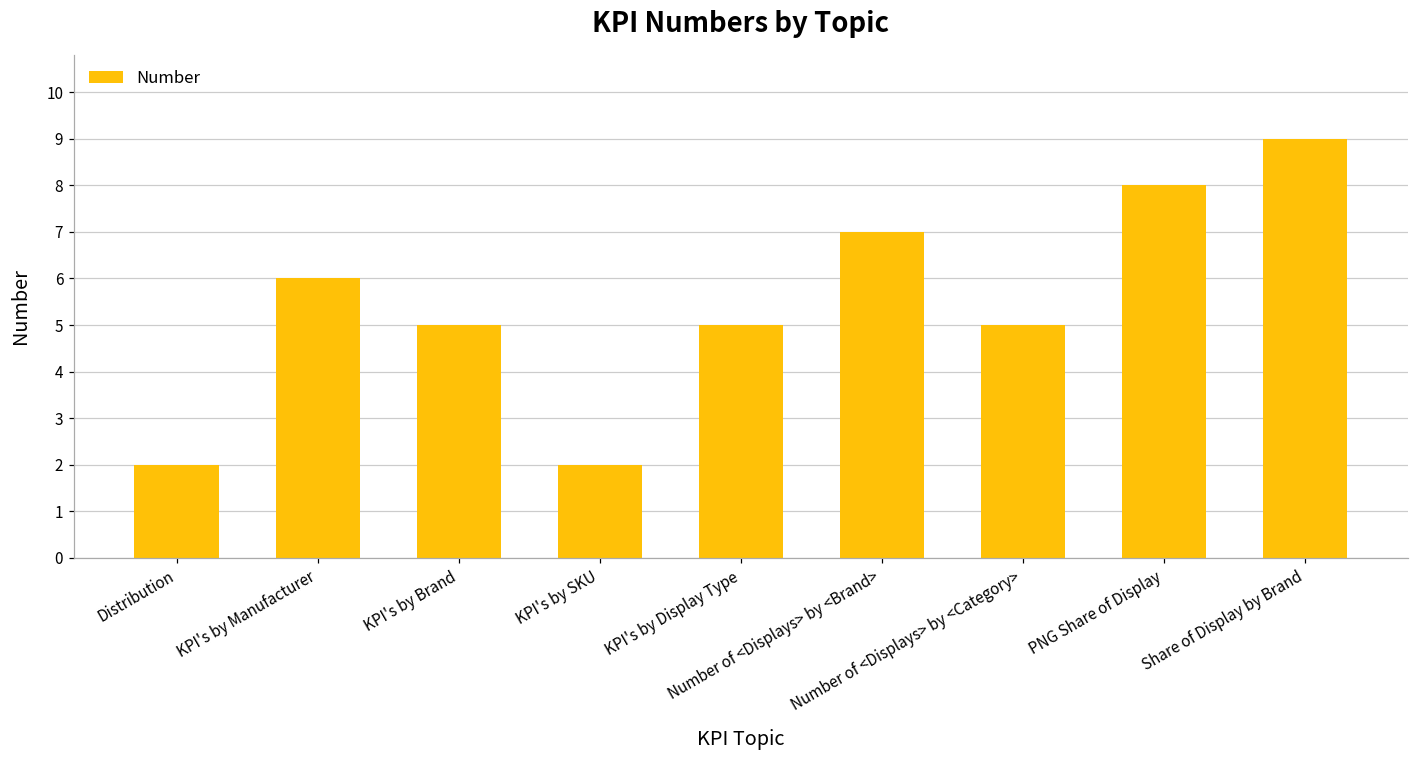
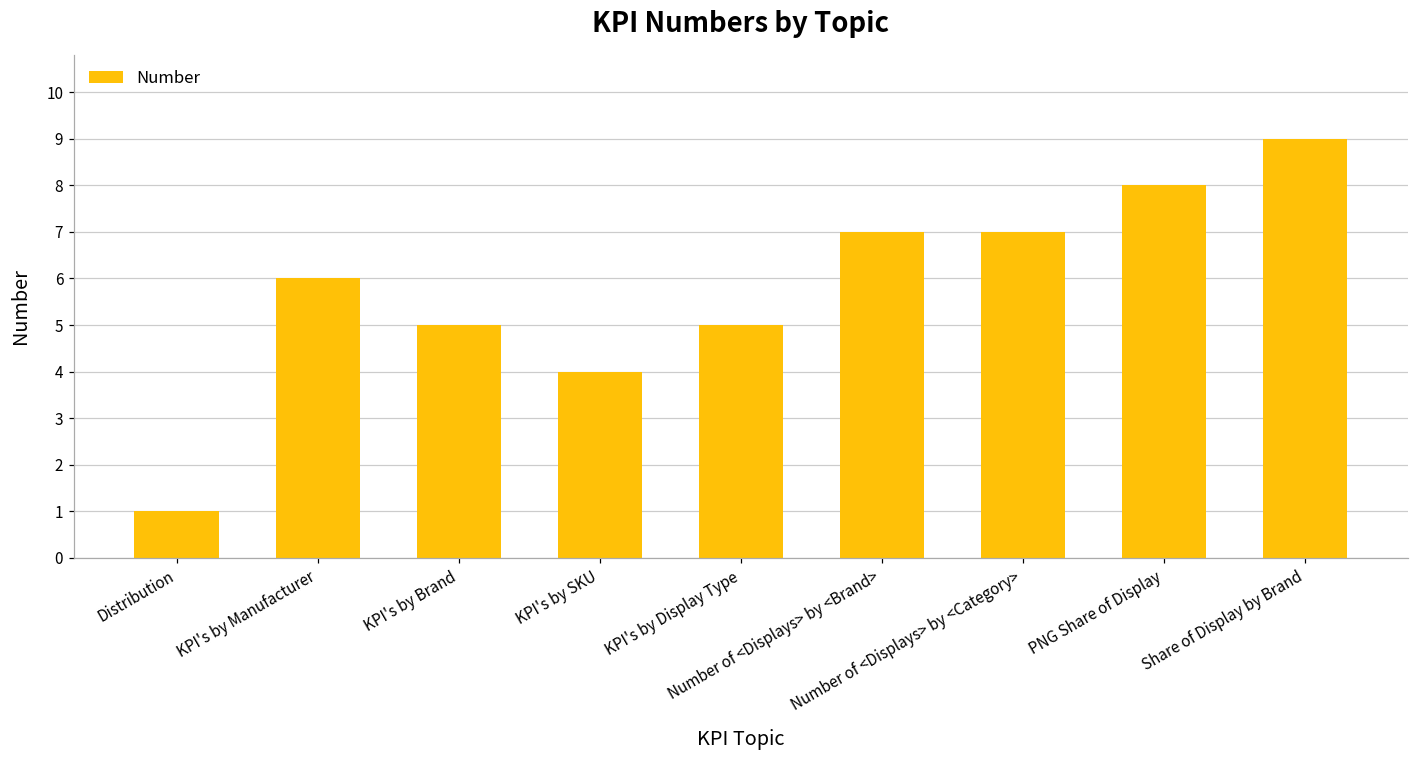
Distribution: 2 -> 1
KPI's by SKU: 2 -> 4
Number of <Displays> by <Category>: 5 -> 7
